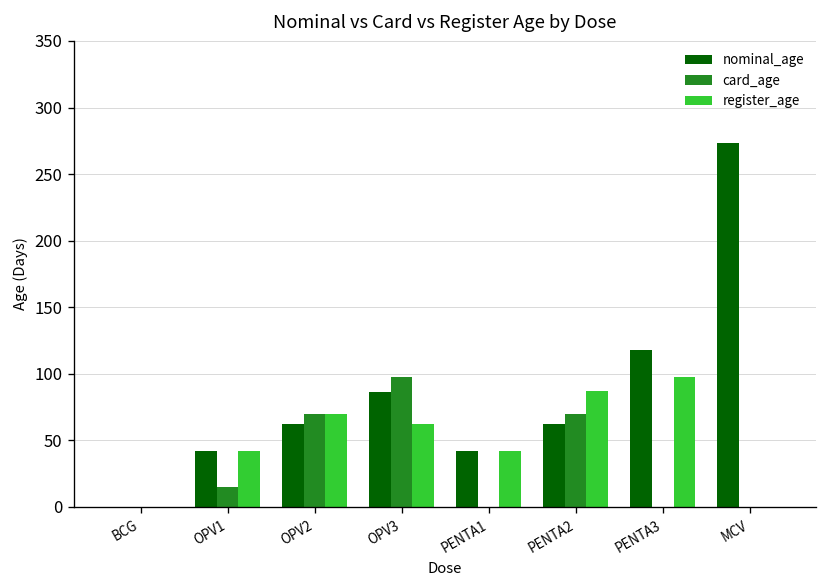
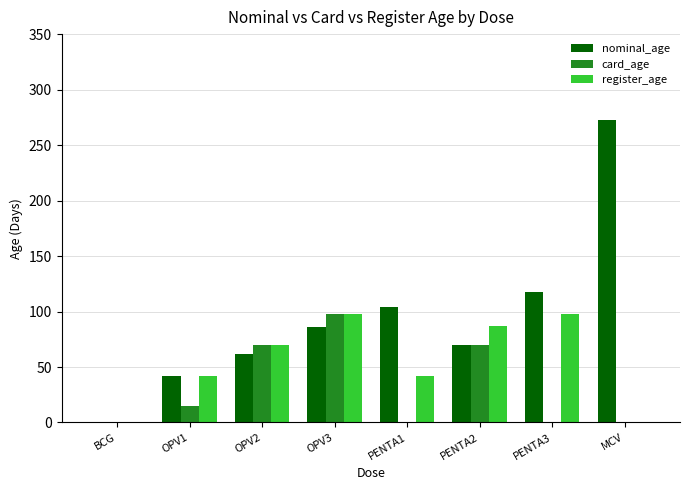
register_age, OPV3: 62 -> 98
nominal_age, PENTA1: 42 -> 104
nominal_age, PENTA2: 62 -> 70
